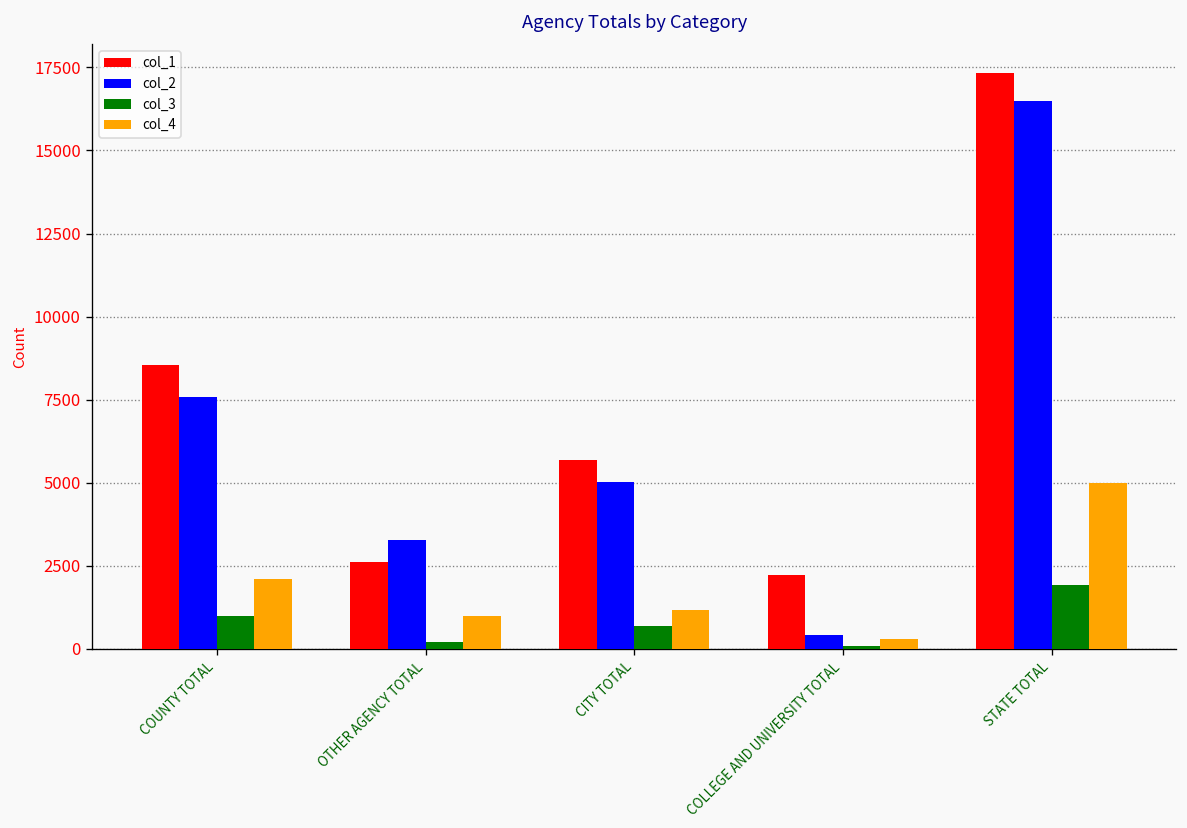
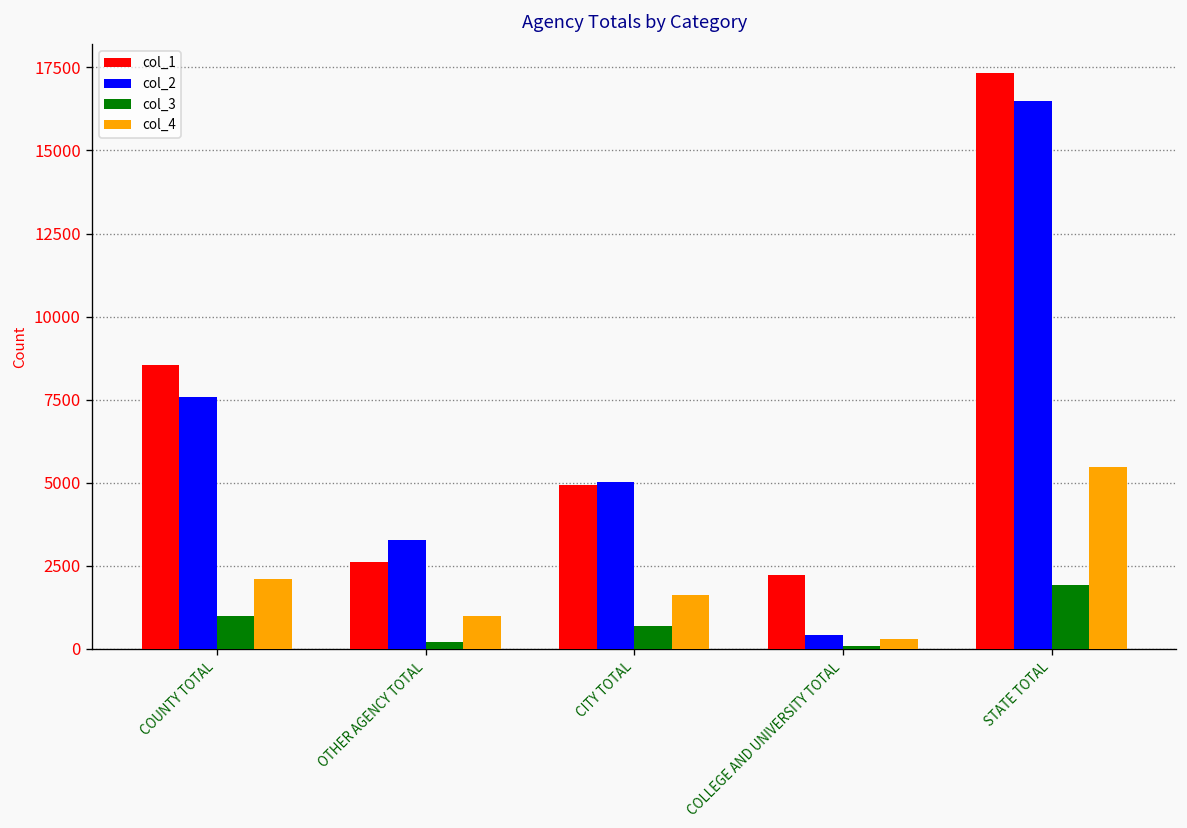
col_1, CITY TOTAL: 5700 -> 4900
col_4, CITY TOTAL: 1200 -> 1600
col_4, STATE TOTAL: 5000 -> 5500
